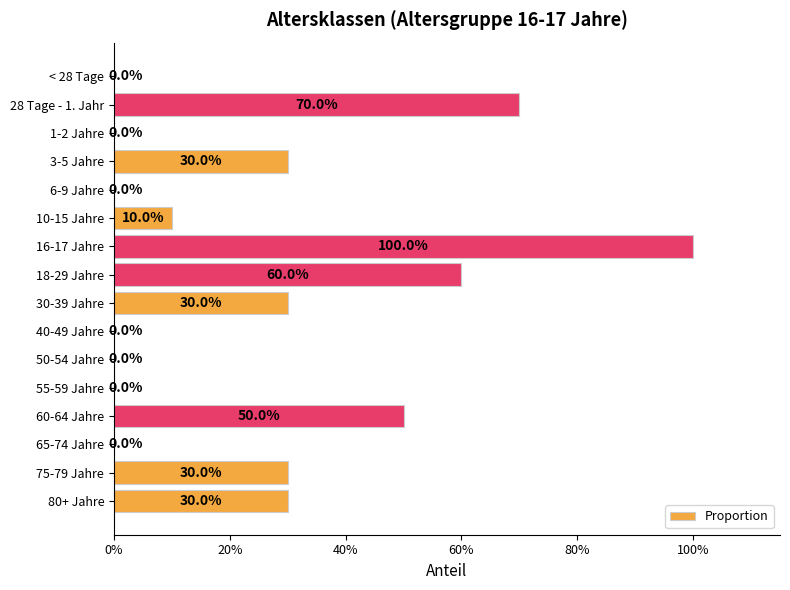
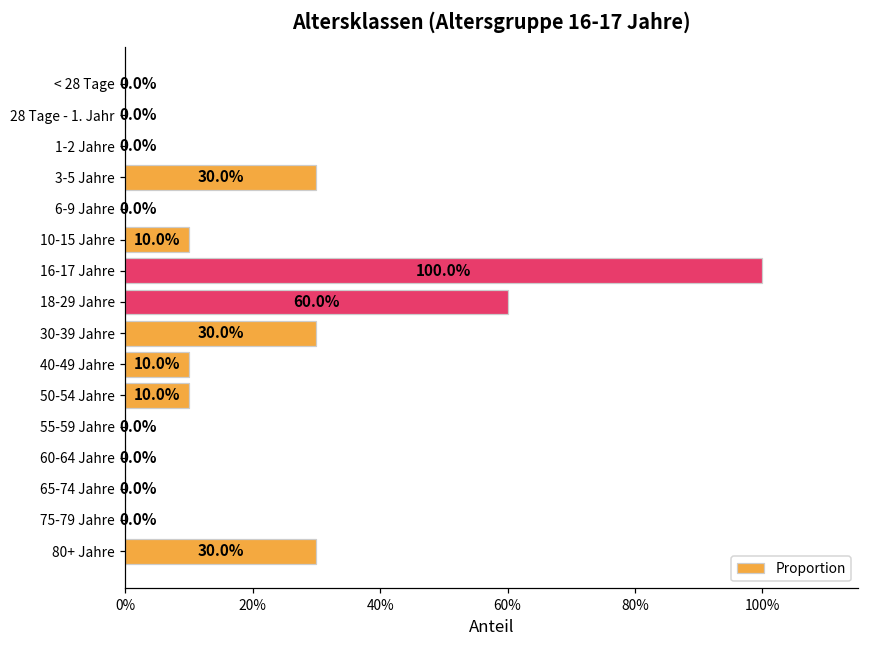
28 Tage - 1. Jahr: 70.0% -> 0.0%
40-49 Jahre: 0.0% -> 10.0%
50-54 Jahre: 0.0% -> 10.0%
60-64 Jahre: 50.0% -> 0.0%
75-79 Jahre: 30.0% -> 0.0%
